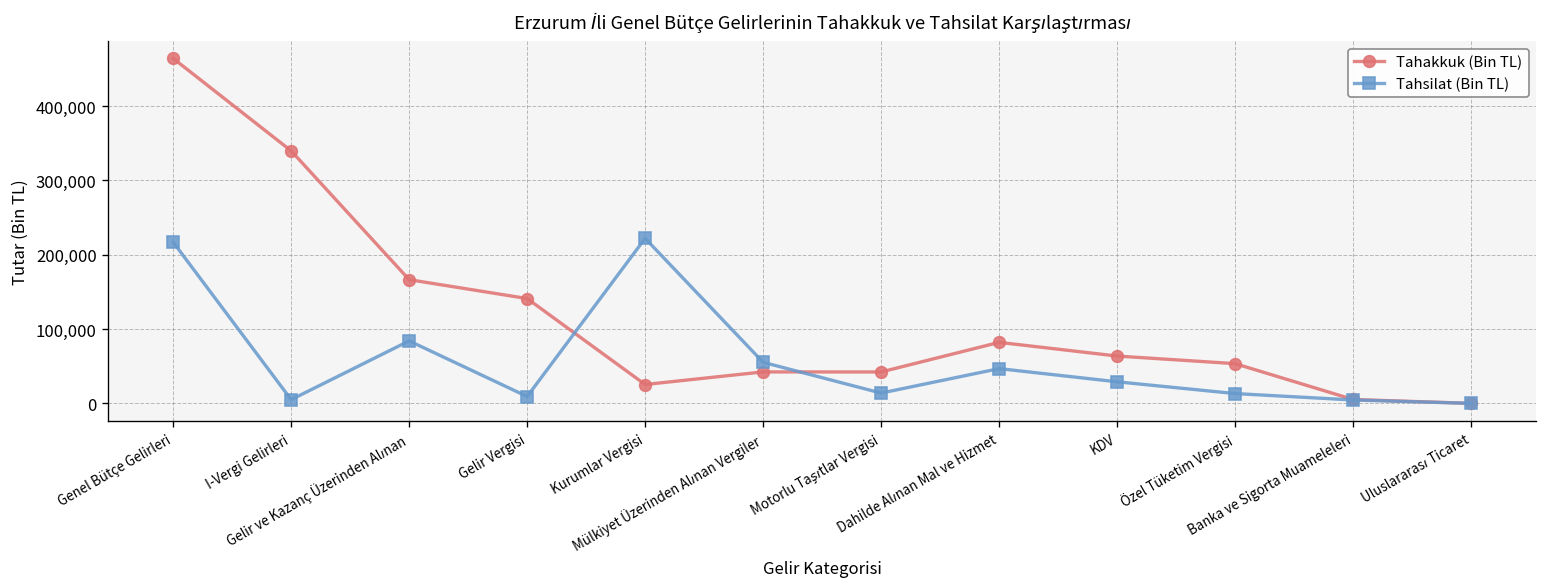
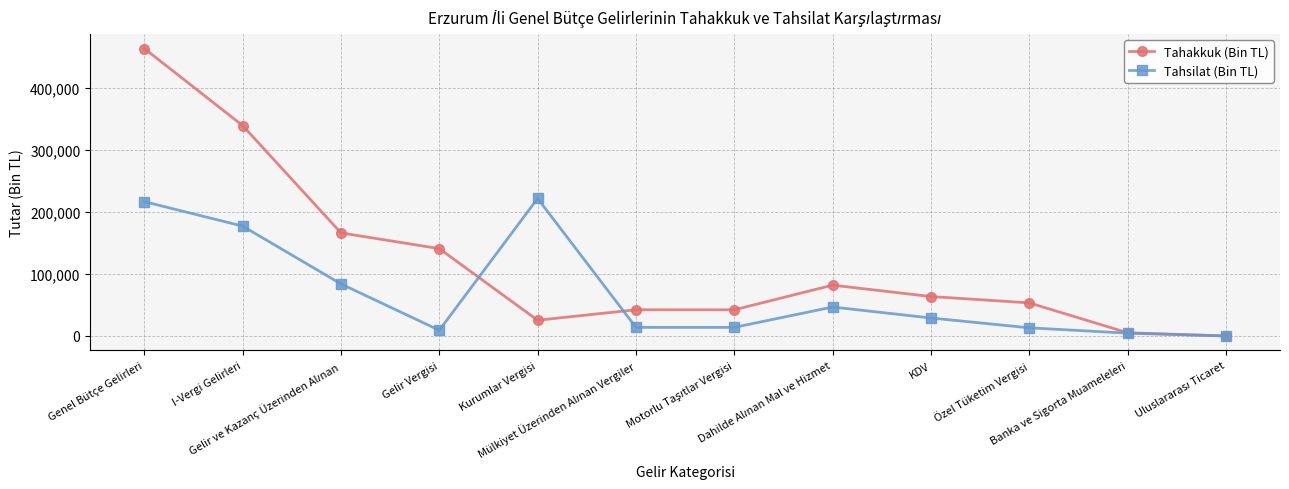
Tahsilat (Bin TL), I-Vergi Gelirleri: 0 -> 180,000
Tahsilat (Bin TL), Mülkiyet Üzerinden Alınan Vergiler: 60,000 -> 10,000
